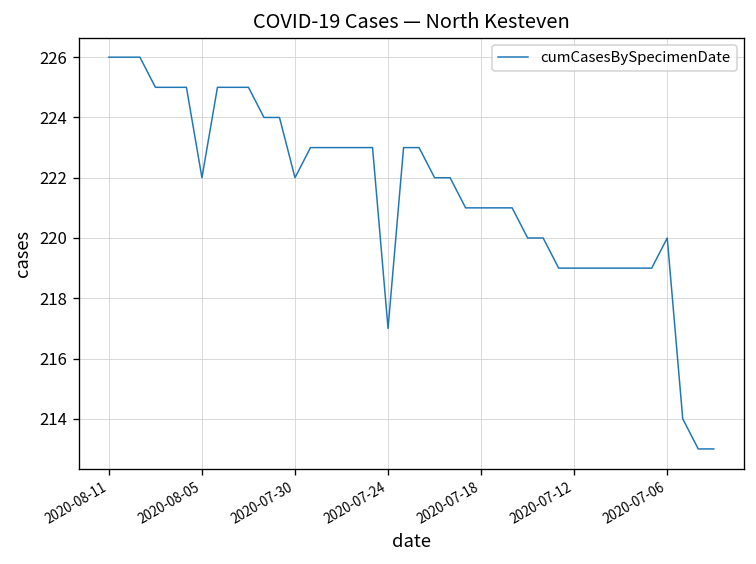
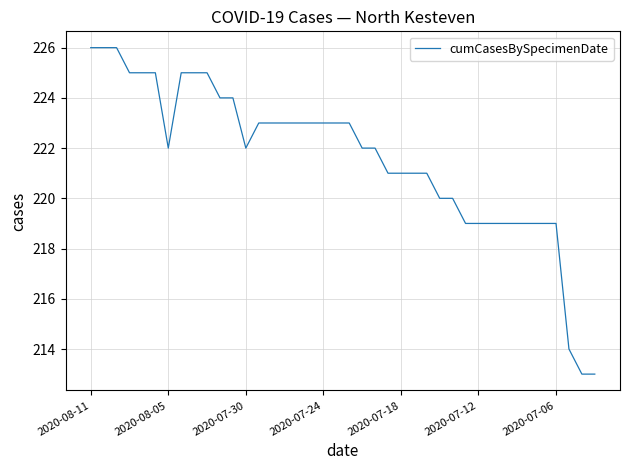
2020-07-24: 217 -> 223
2020-07-06: 220 -> 219
